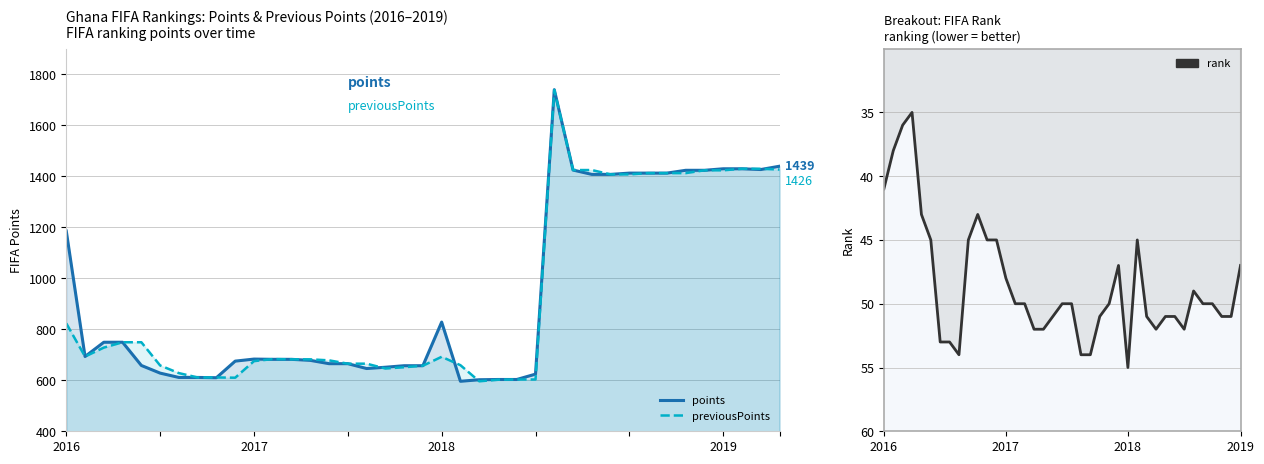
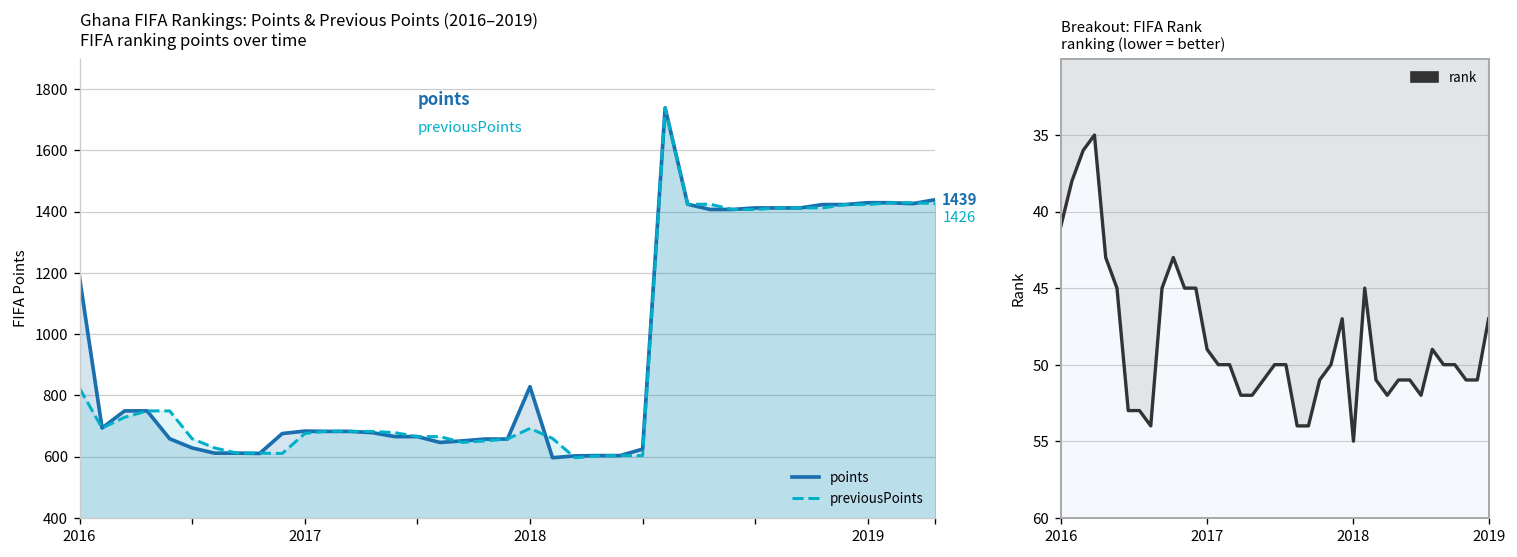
Breakout: FIFA Rank ranking (lower = better), 2017: 48 -> 49
